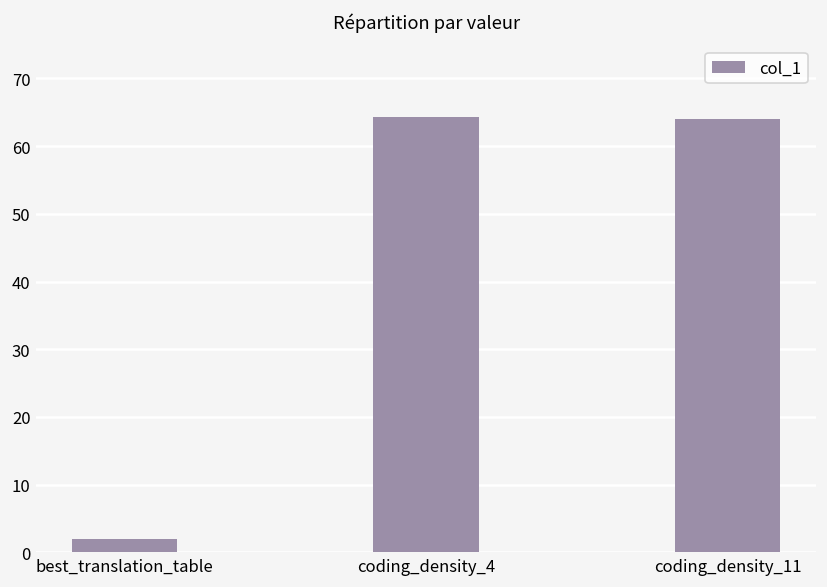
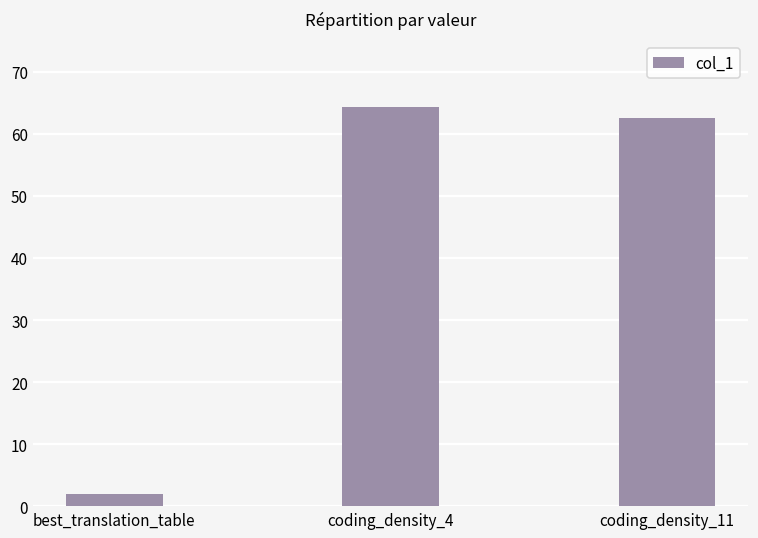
coding_density_11: 64 -> 62
